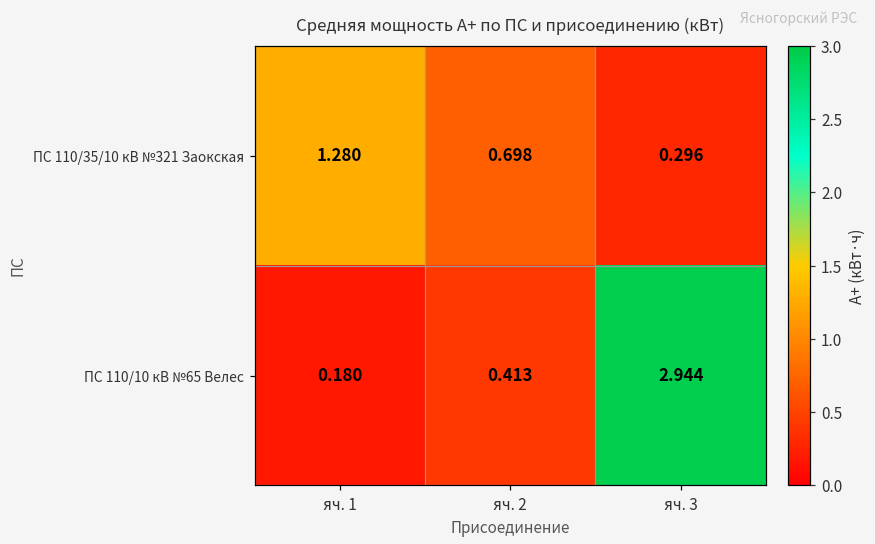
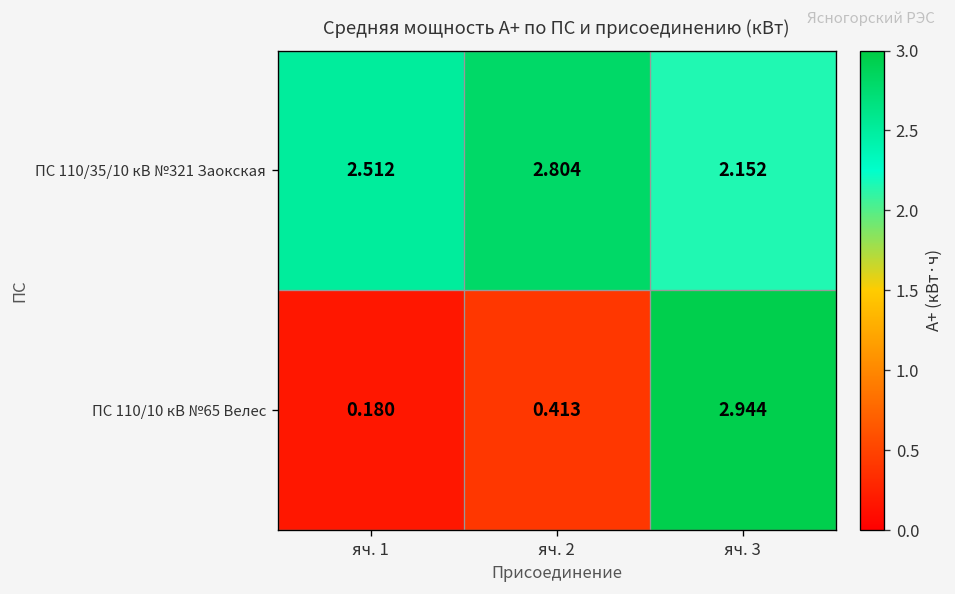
ПС 110/35/10 кВ №321 Заокская, яч. 1: 1.280 -> 2.512
ПС 110/35/10 кВ №321 Заокская, яч. 2: 0.698 -> 2.804
ПС 110/35/10 кВ №321 Заокская, яч. 3: 0.296 -> 2.152
